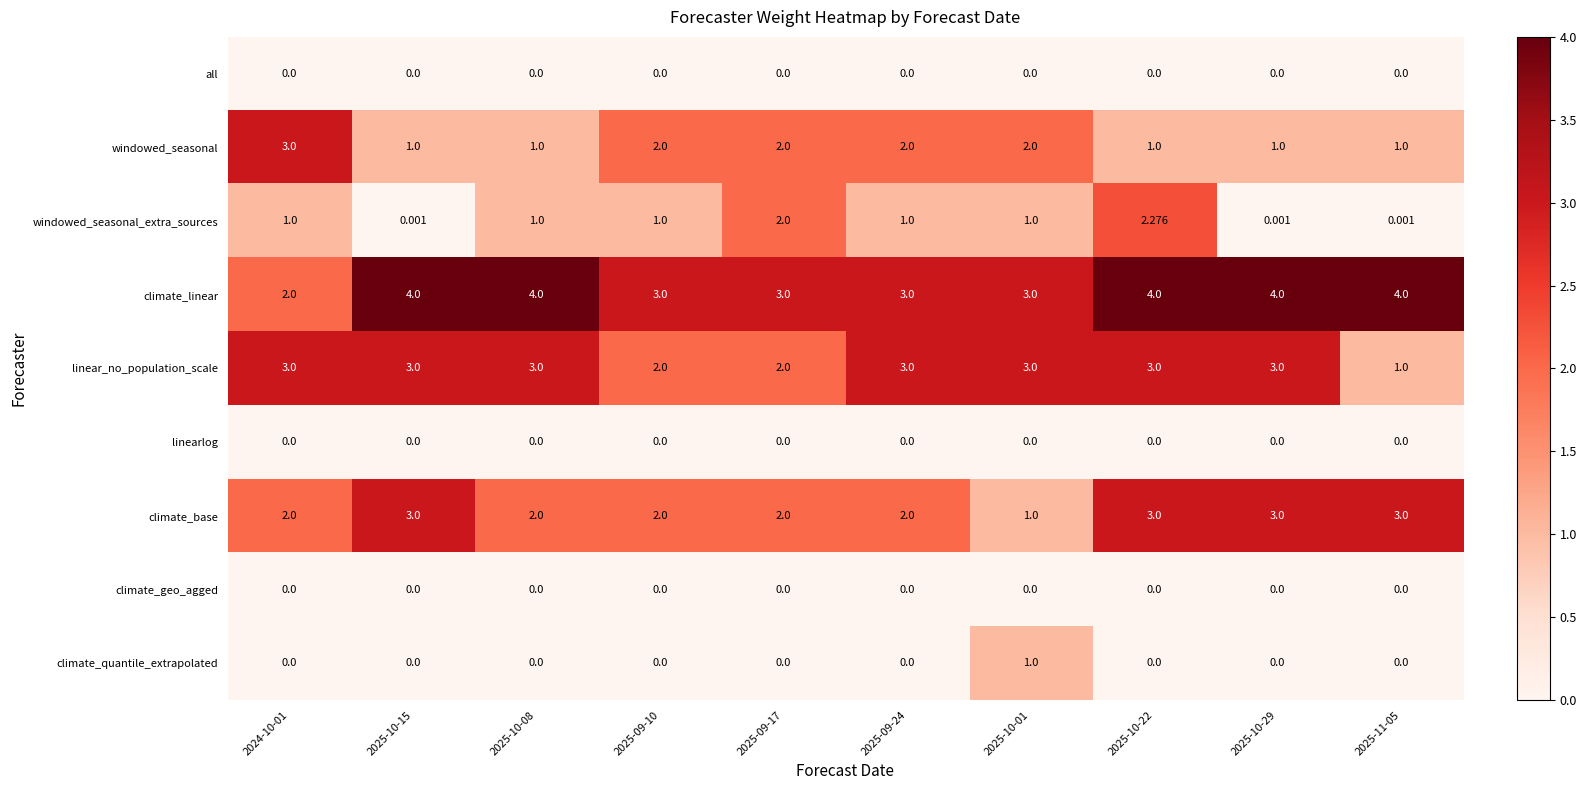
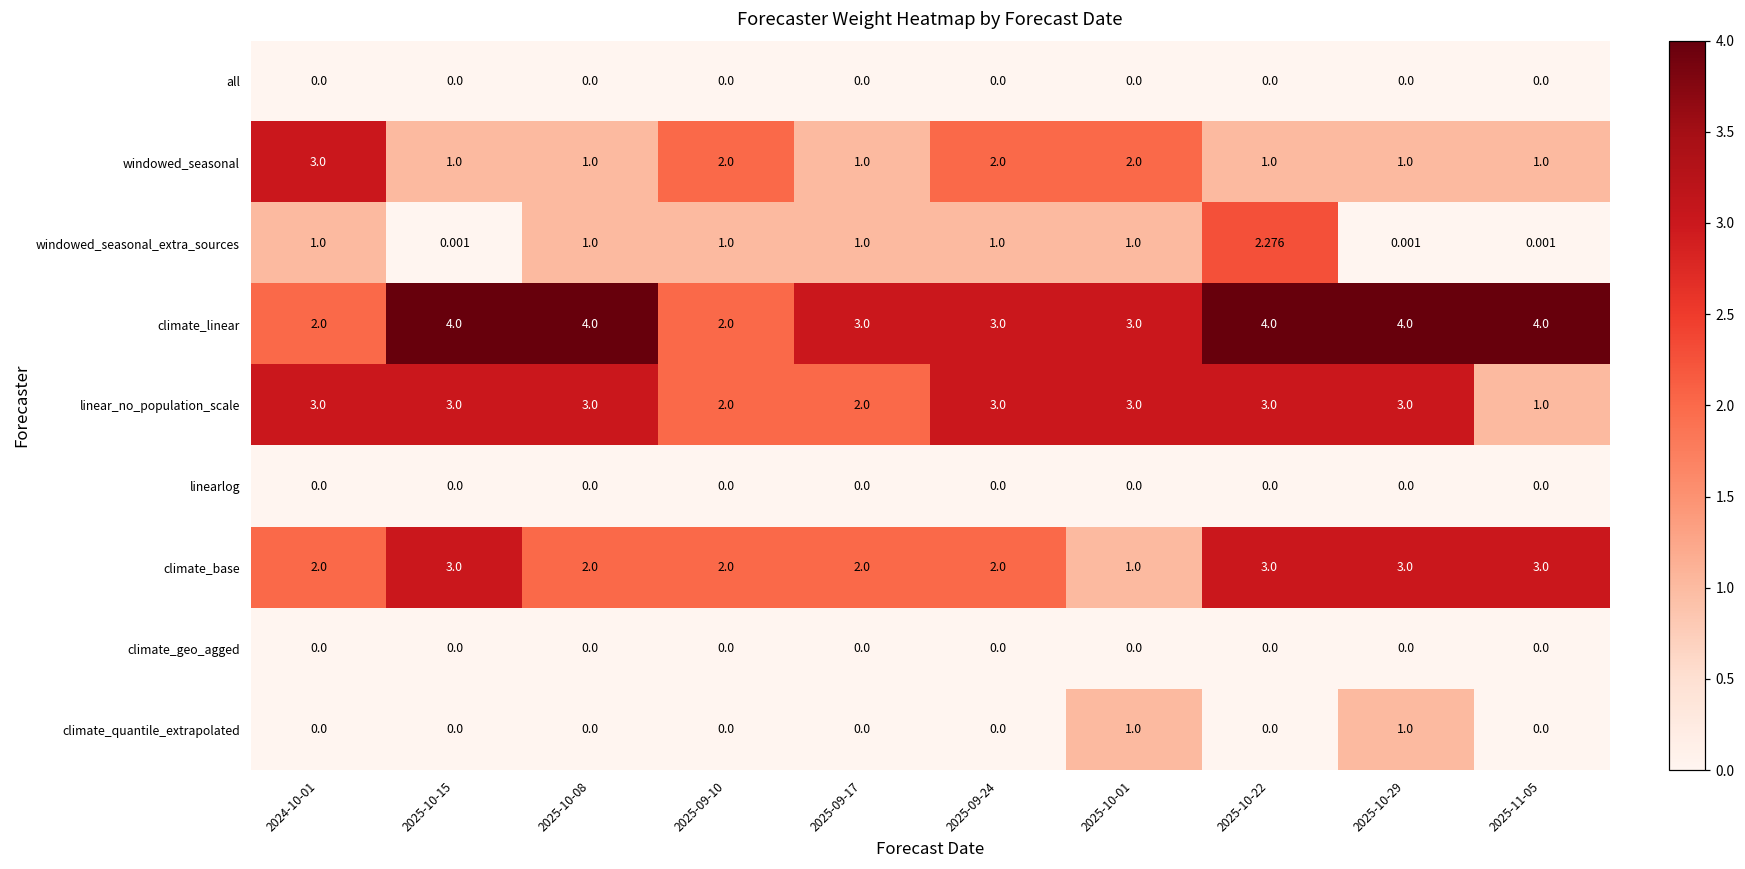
windowed_seasonal, 2025-09-17: 2.0 -> 1.0
windowed_seasonal_extra_sources, 2025-09-17: 2.0 -> 1.0
climate_linear, 2025-09-10: 3.0 -> 2.0
climate_quantile_extrapolated, 2025-10-29: 0.0 -> 1.0
